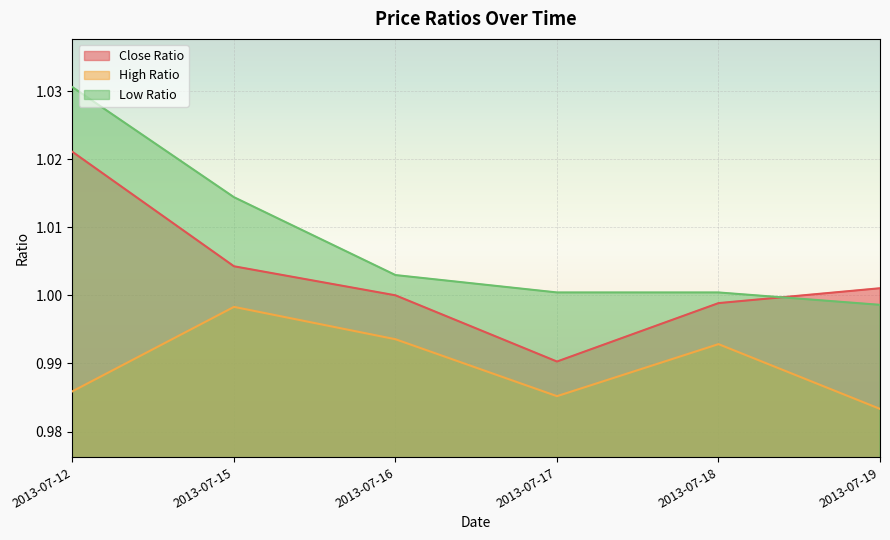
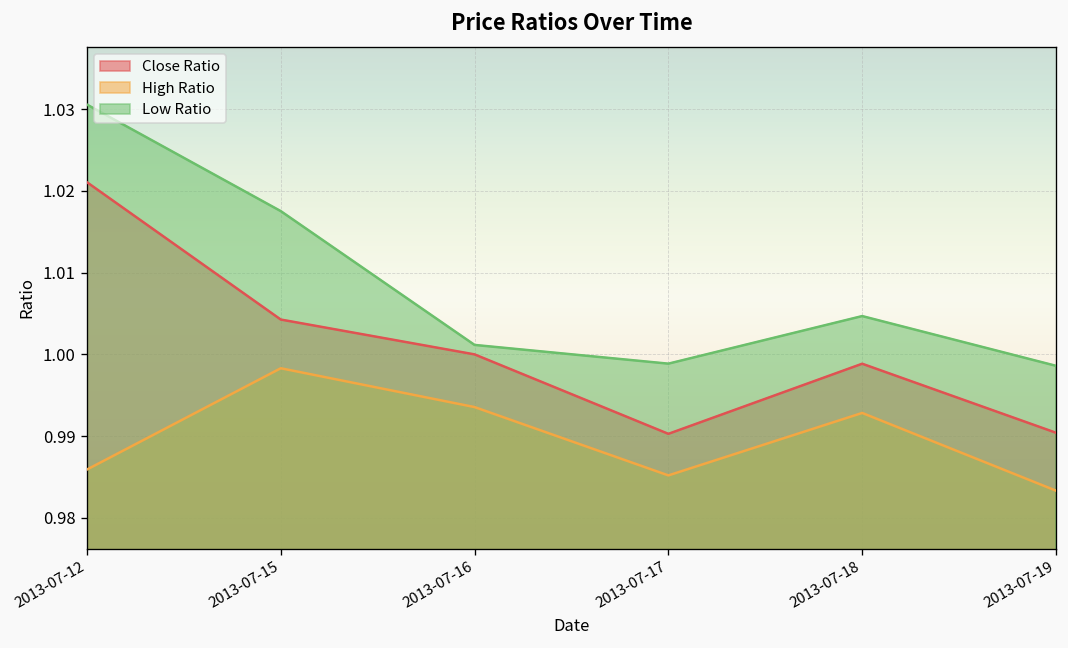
Low Ratio, 2013-07-15: 1.014 -> 1.018
Low Ratio, 2013-07-16: 1.003 -> 1.001
Low Ratio, 2013-07-17: 1.000 -> 0.999
Low Ratio, 2013-07-18: 1.000 -> 1.005
Close Ratio, 2013-07-19: 1.001 -> 0.990
